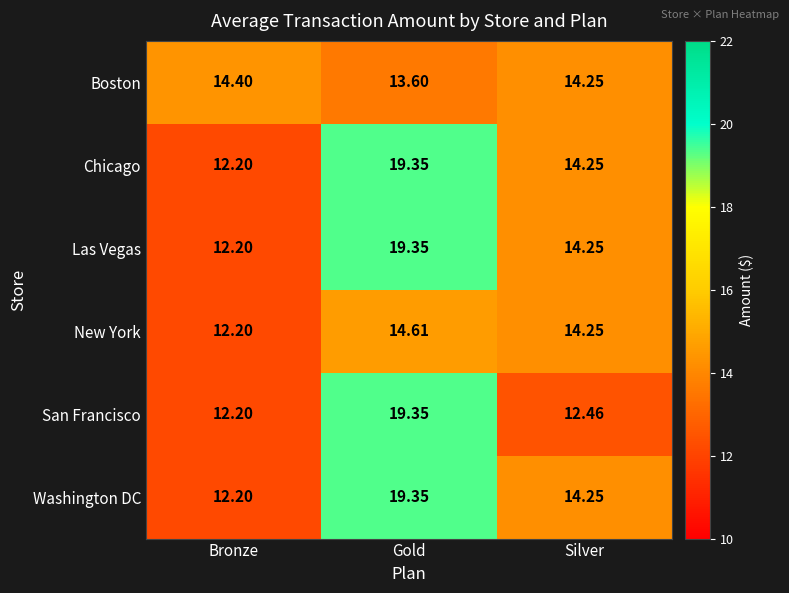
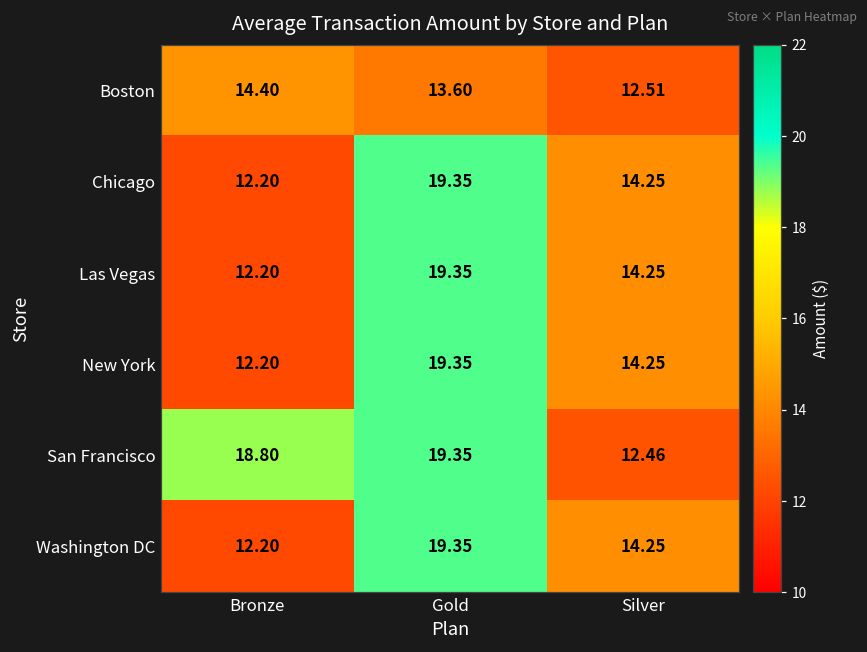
Boston, Silver: 14.25 -> 12.51
New York, Gold: 14.61 -> 19.35
San Francisco, Bronze: 12.20 -> 18.80
